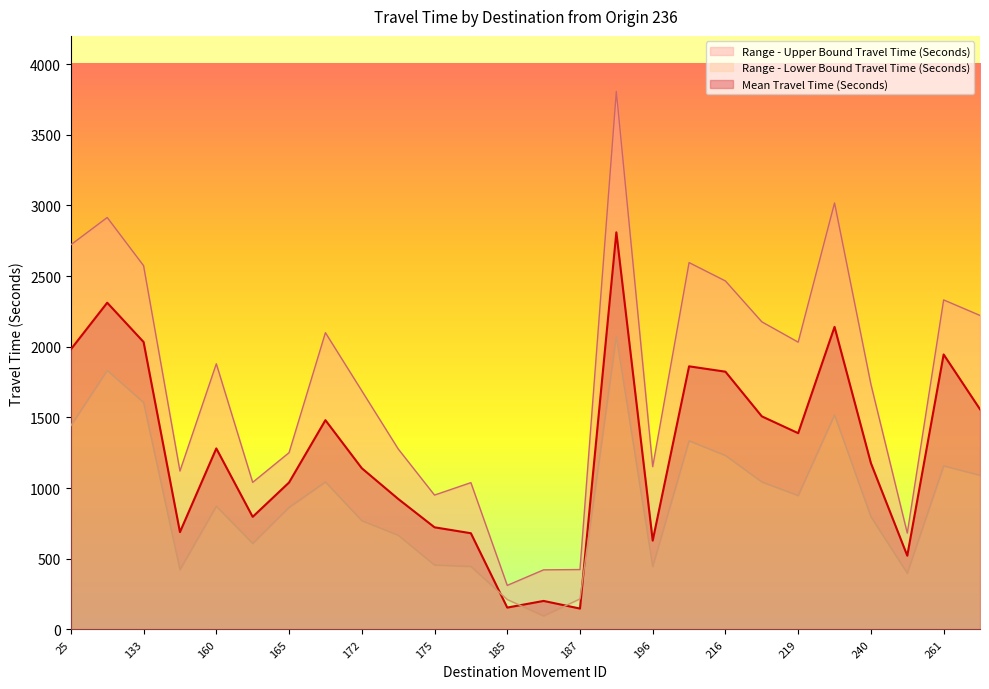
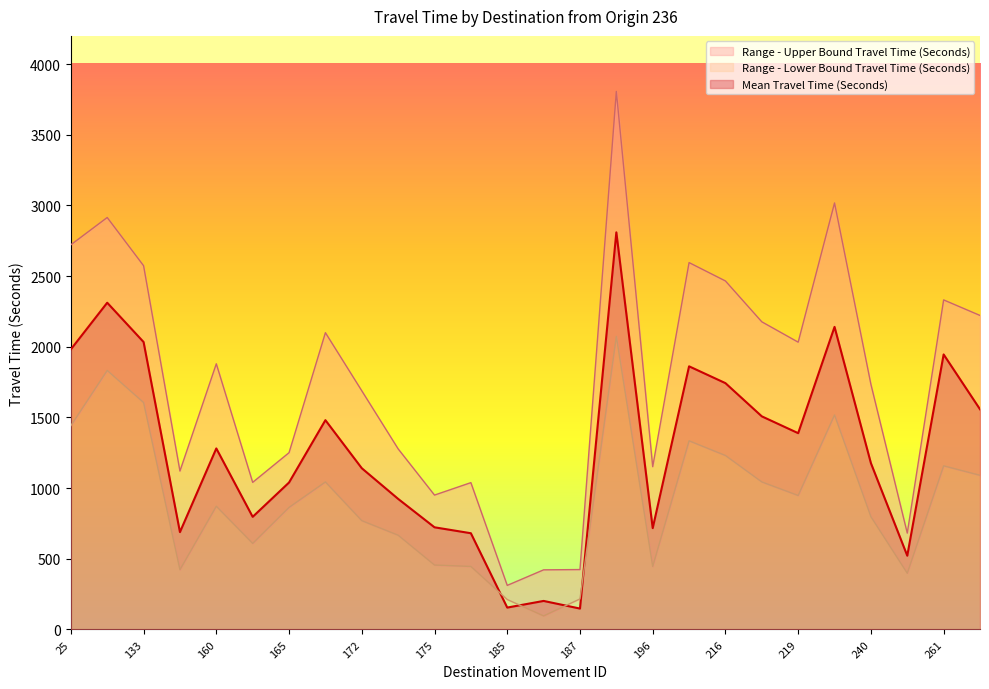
Mean Travel Time (Seconds), 196: 630 -> 720
Mean Travel Time (Seconds), 216: 1820 -> 1740
